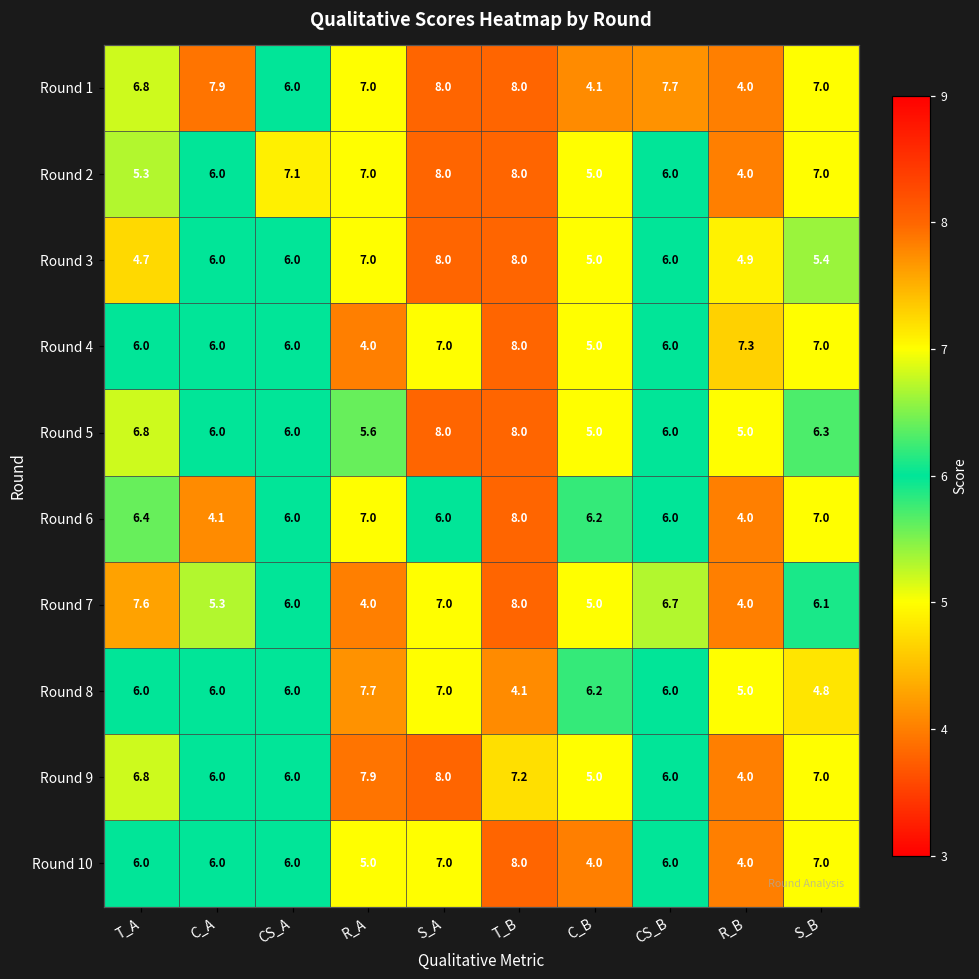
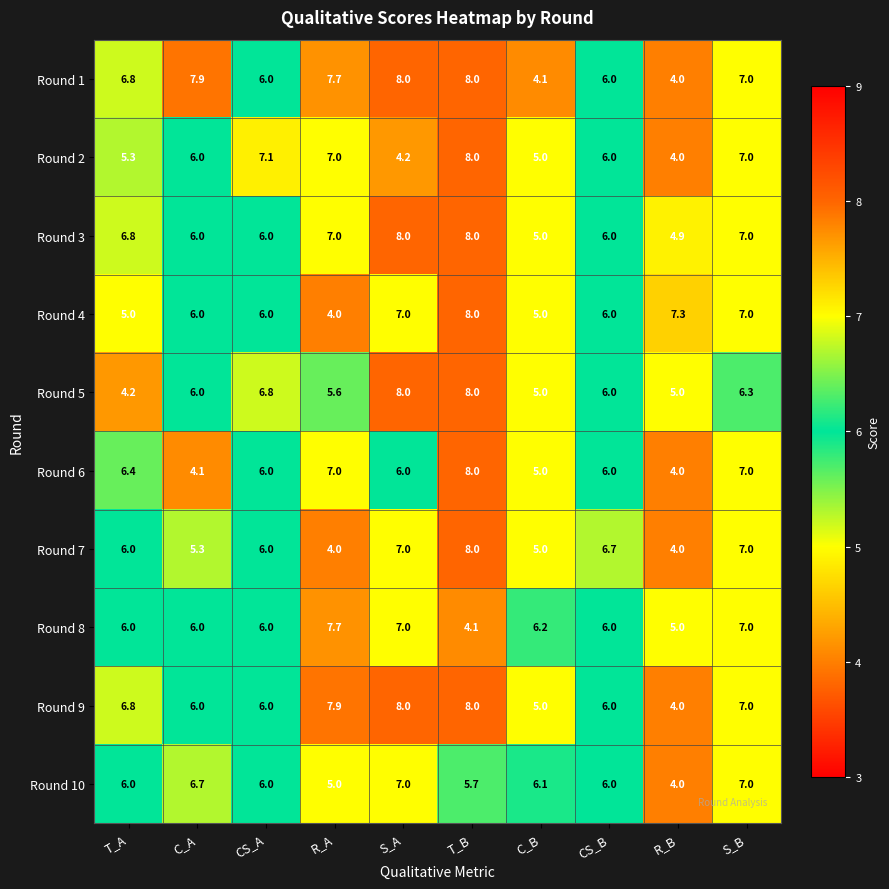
Round 1, R_A: 7.0 -> 7.7
Round 1, CS_B: 7.7 -> 6.0
Round 2, S_A: 8.0 -> 4.2
Round 3, T_A: 4.7 -> 6.8
Round 3, S_B: 5.4 -> 7.0
Round 4, T_A: 6.0 -> 5.0
Round 5, T_A: 6.8 -> 4.2
Round 5, CS_A: 6.0 -> 6.8
Round 6, C_B: 6.2 -> 5.0
Round 7, T_A: 7.6 -> 6.0
Round 7, S_B: 6.1 -> 7.0
Round 8, S_B: 4.8 -> 7.0
Round 9, T_B: 7.2 -> 8.0
Round 10, C_A: 6.0 -> 6.7
Round 10, T_B: 8.0 -> 5.7
Round 10, C_B: 4.0 -> 6.1
